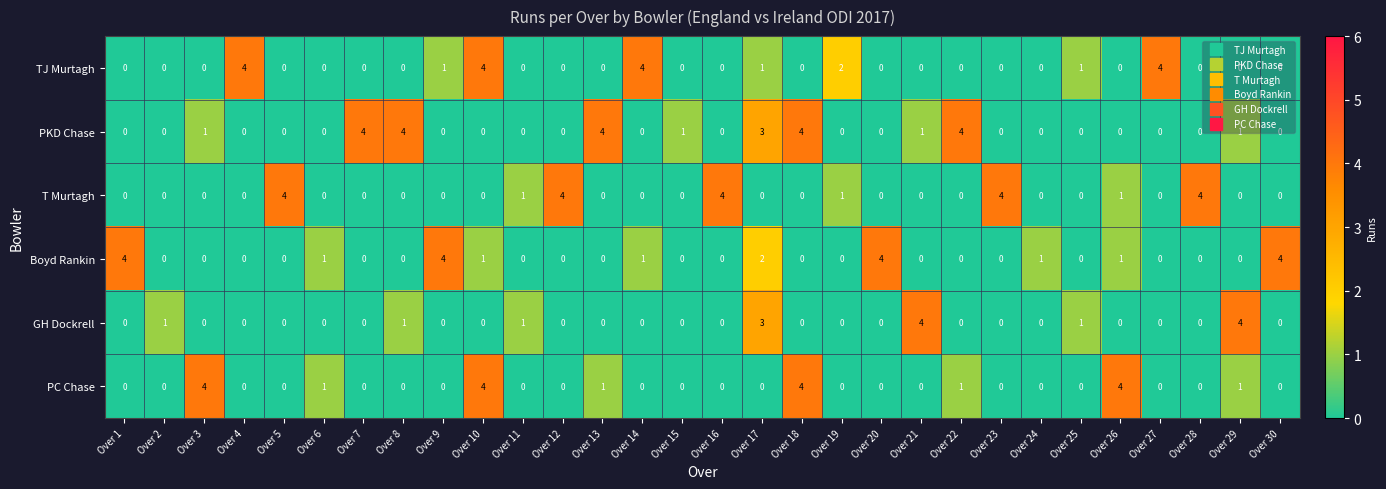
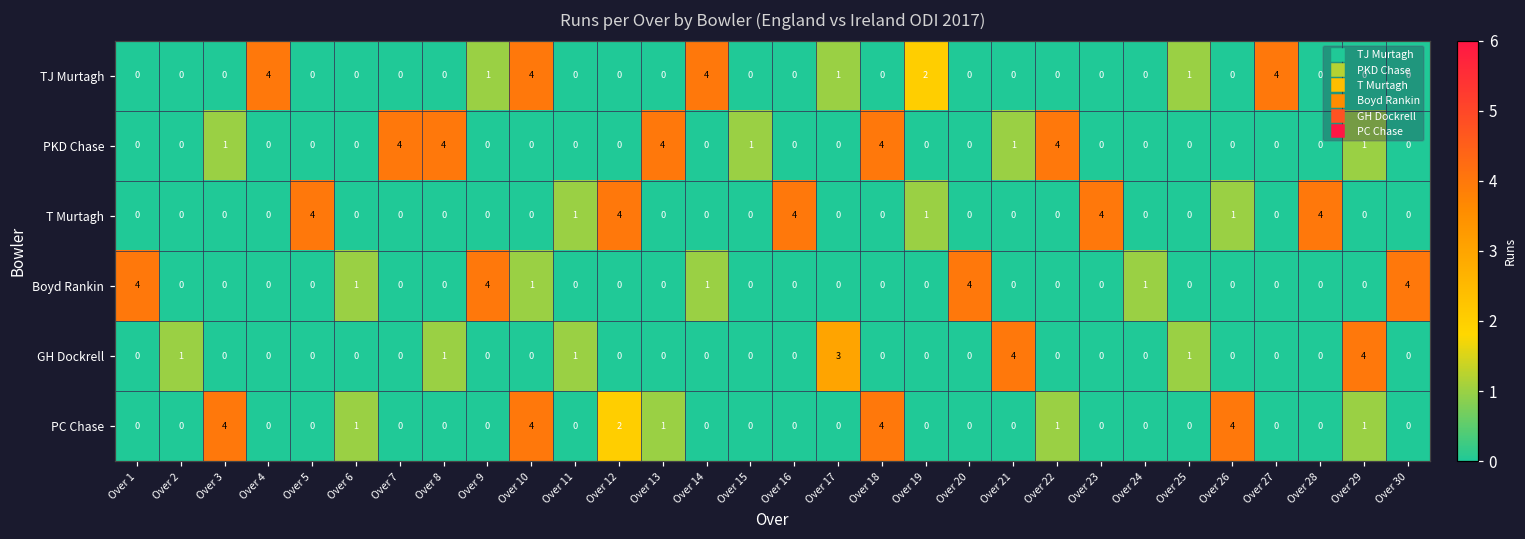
PKD Chase, Over 17: 3 -> 0
Boyd Rankin, Over 17: 2 -> 0
Boyd Rankin, Over 26: 1 -> 0
PC Chase, Over 12: 0 -> 2
